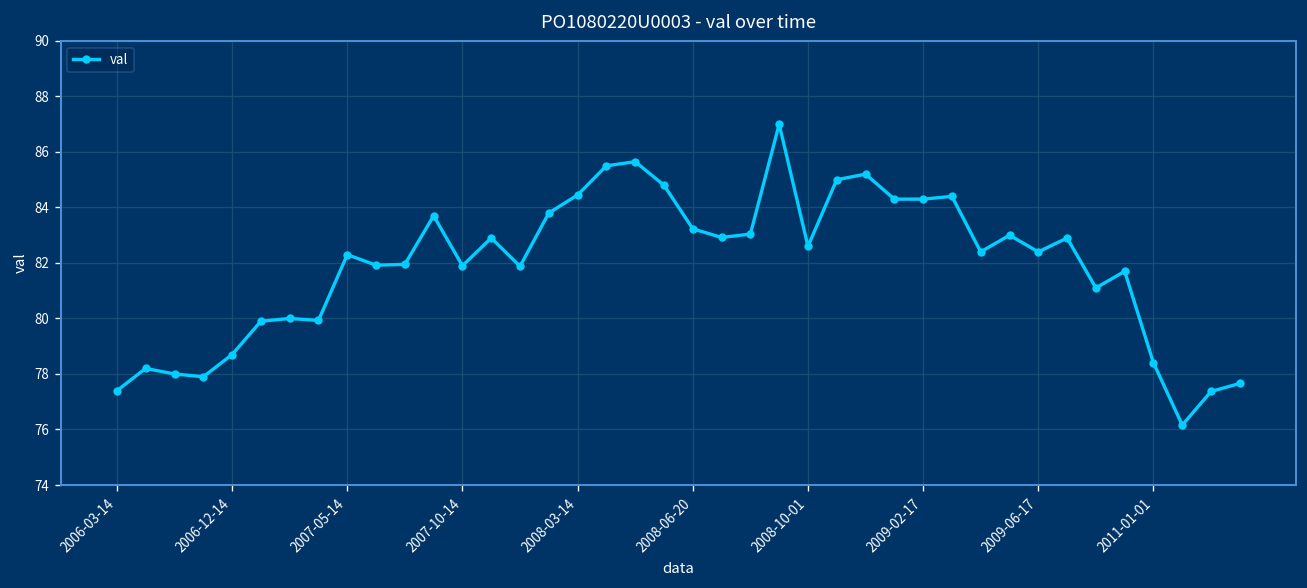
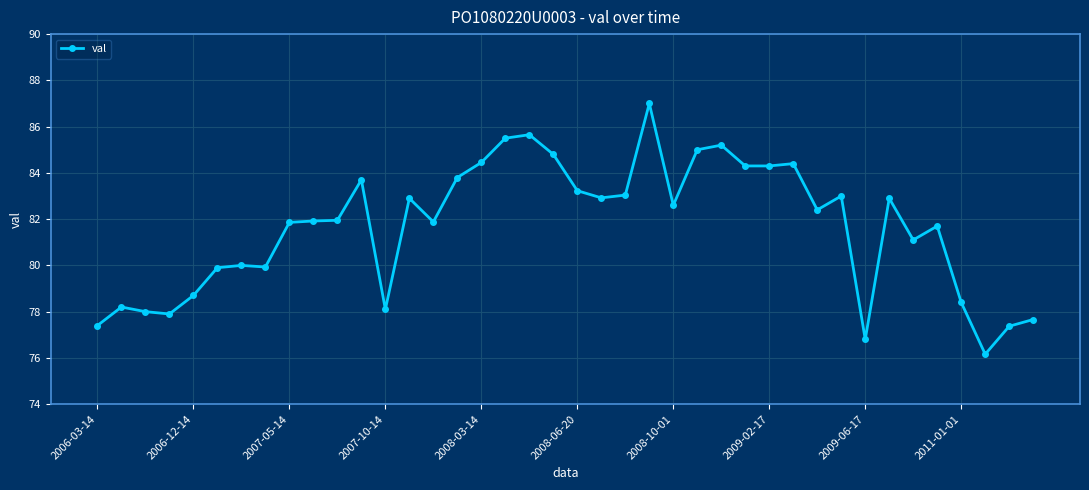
2007-05-14: 82.3 -> 81.9
2007-10-14: 81.9 -> 78.1
2009-06-17: 82.4 -> 76.8
